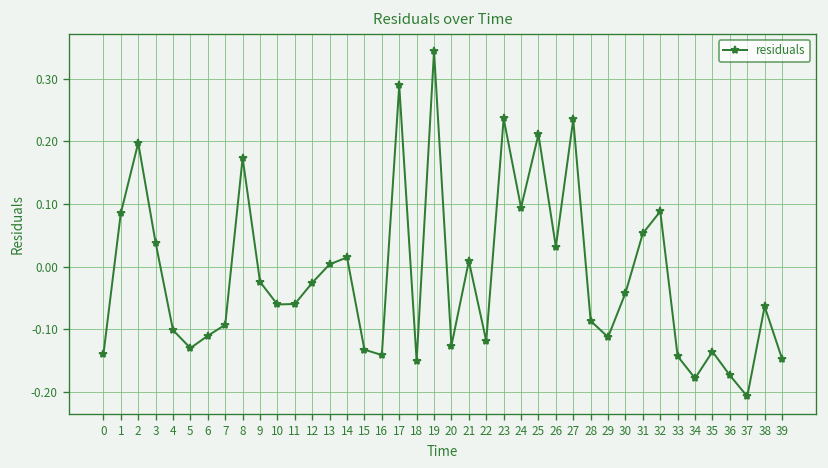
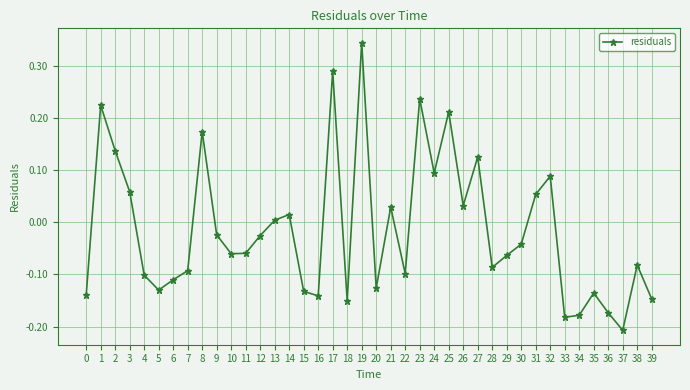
1: 0.09 -> 0.22
2: 0.20 -> 0.14
3: 0.04 -> 0.06
21: 0.01 -> 0.03
22: -0.12 -> -0.10
27: 0.23 -> 0.12
29: -0.11 -> -0.06
33: -0.14 -> -0.18
38: -0.06 -> -0.08
